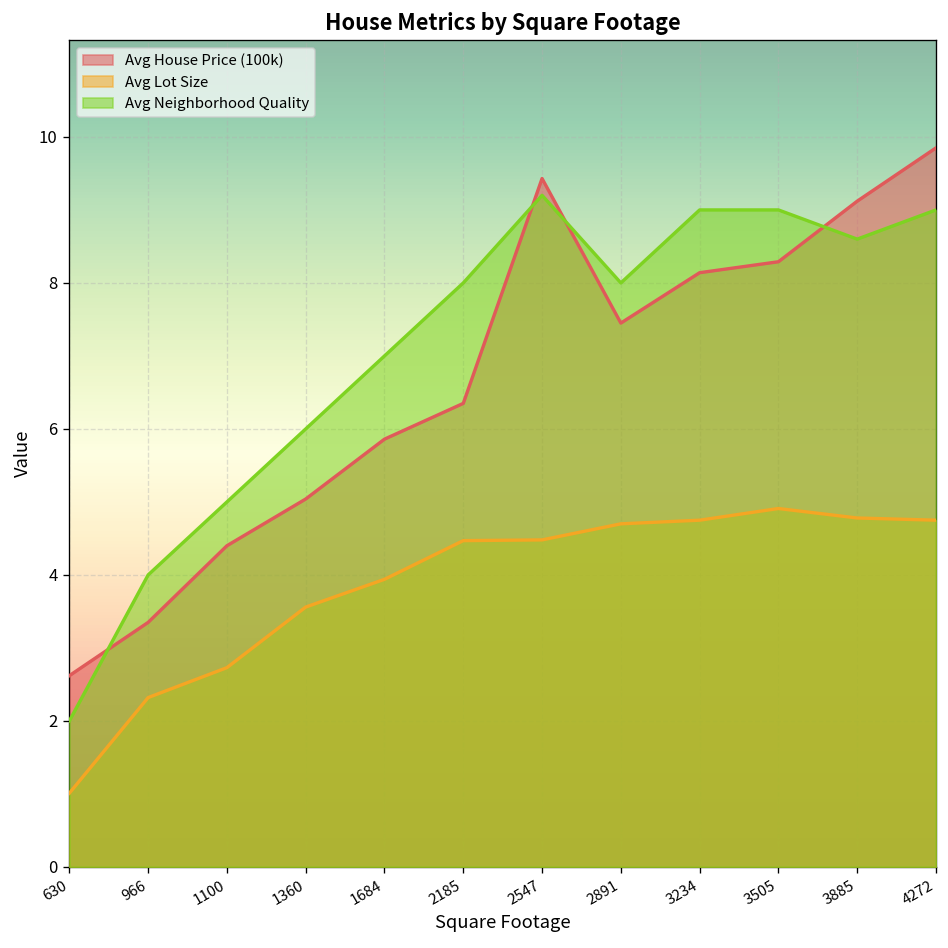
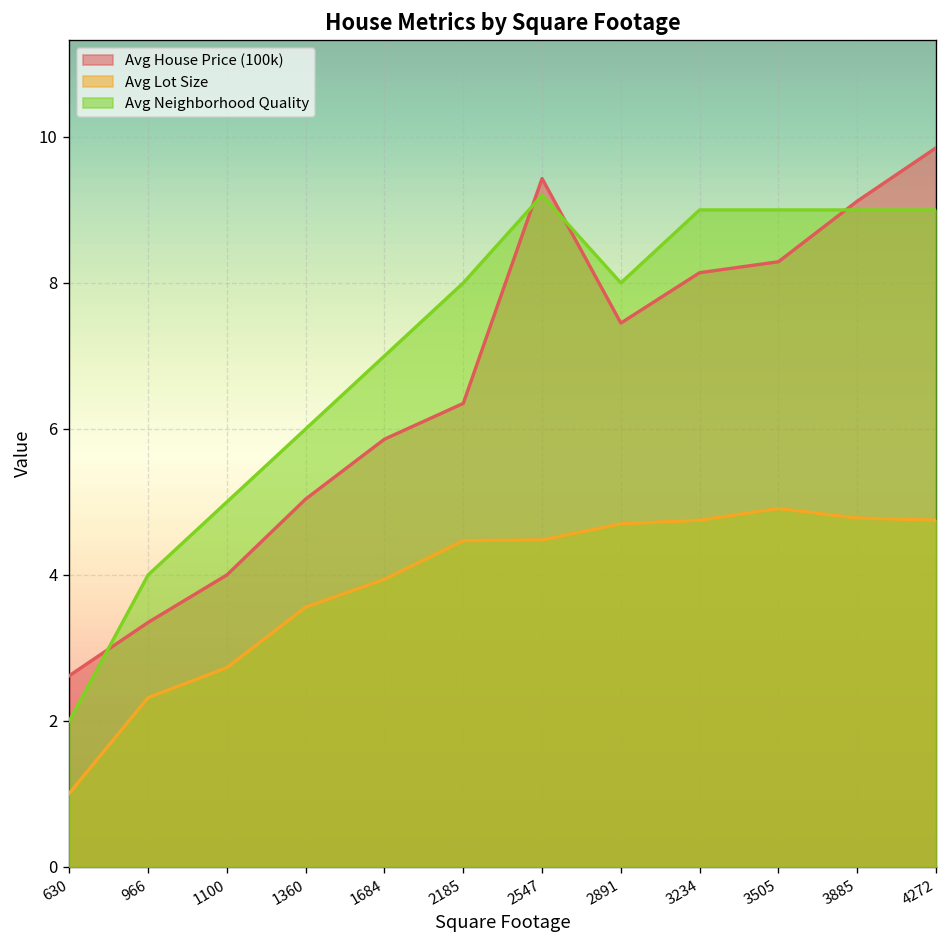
Avg House Price (100k), 1100: 4.4 -> 4.0
Avg Neighborhood Quality, 3885: 8.6 -> 9.0
